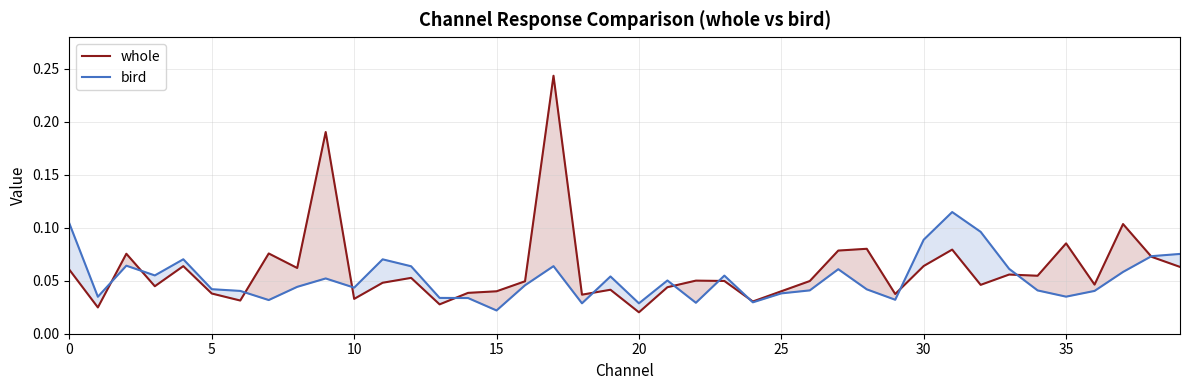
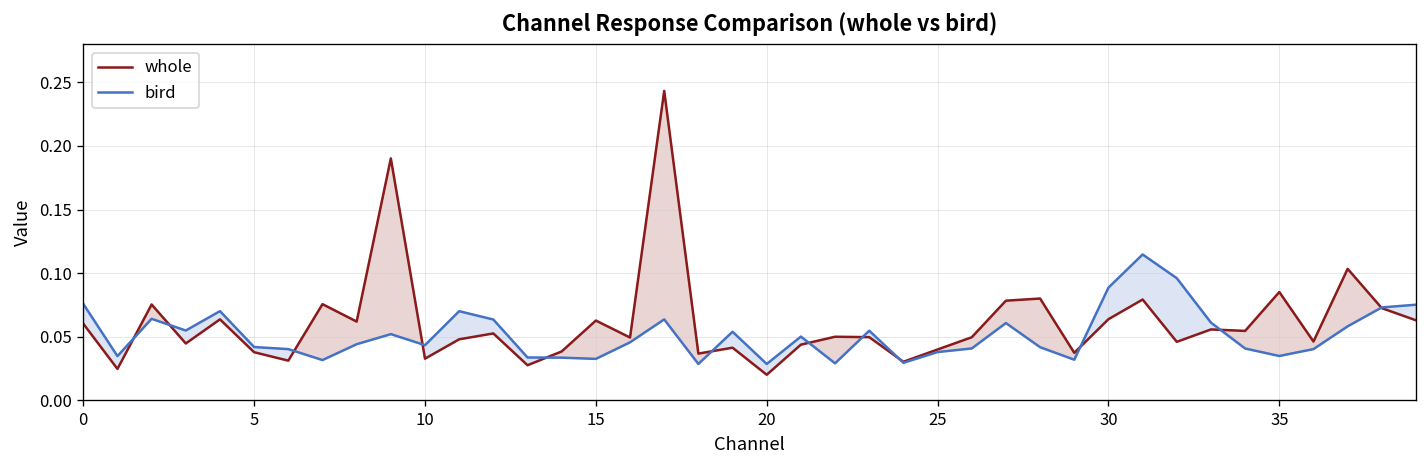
bird, 0: 0.104 -> 0.076
whole, 15: 0.040 -> 0.063
bird, 15: 0.022 -> 0.033
